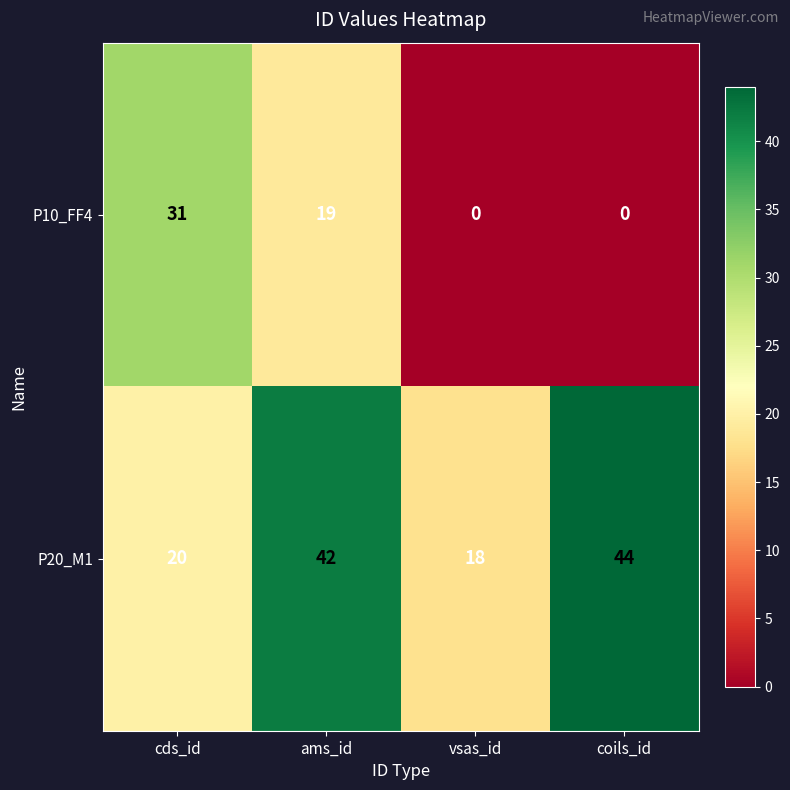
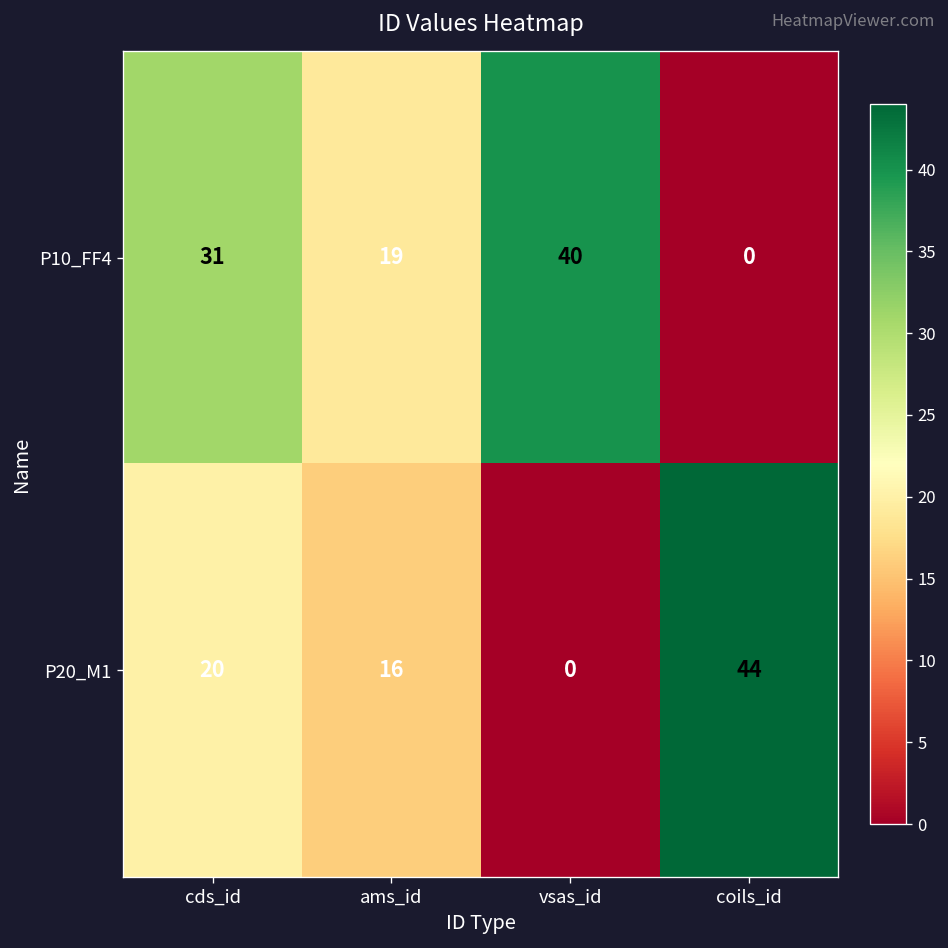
P10_FF4, vsas_id: 0 -> 40
P20_M1, ams_id: 42 -> 16
P20_M1, vsas_id: 18 -> 0
